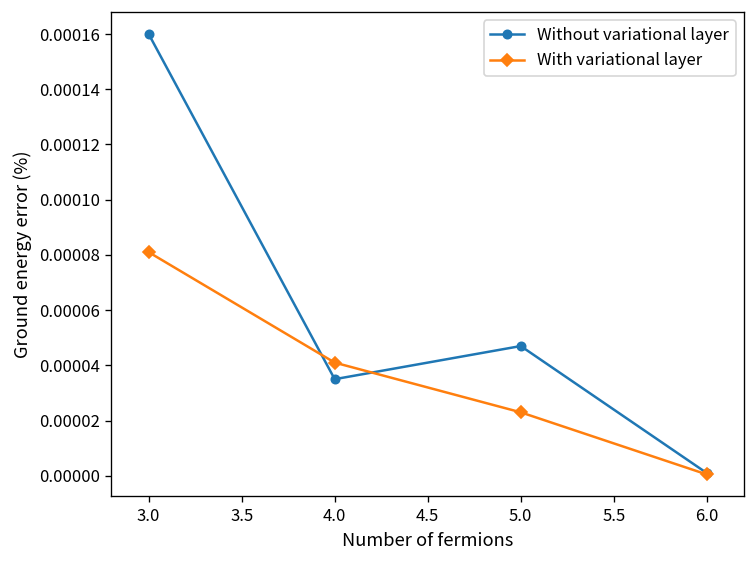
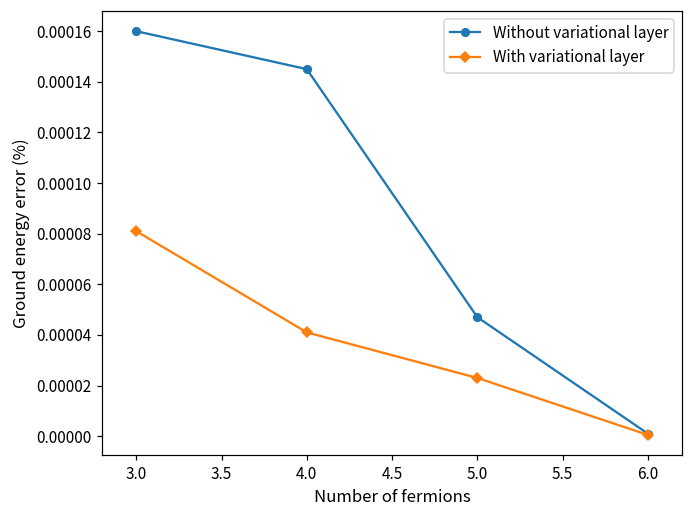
Without variational layer, 4.0: 0.000035 -> 0.000145
